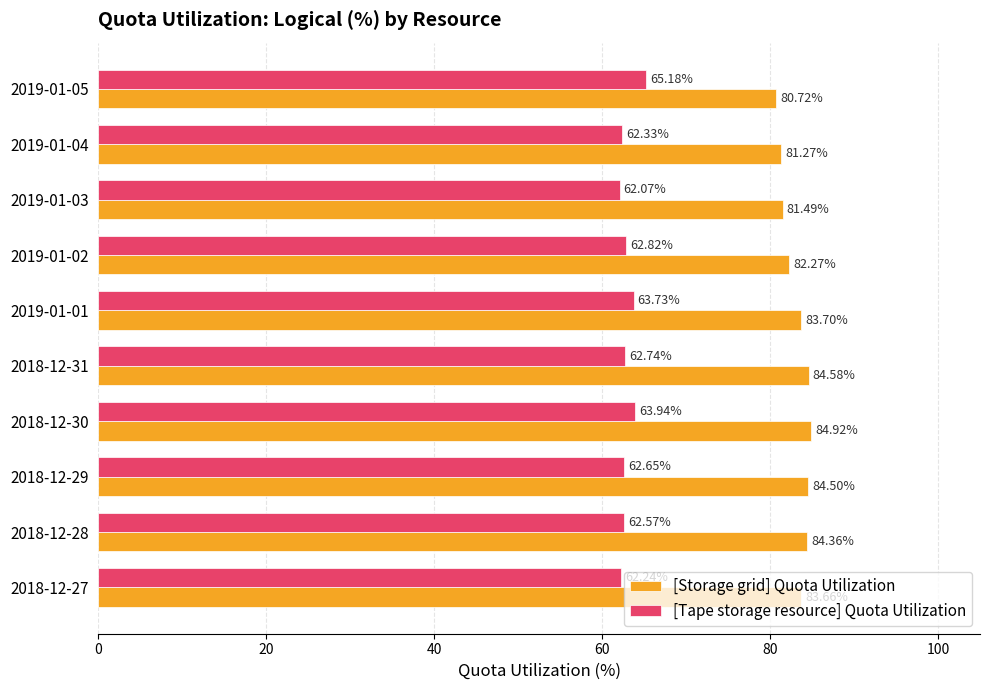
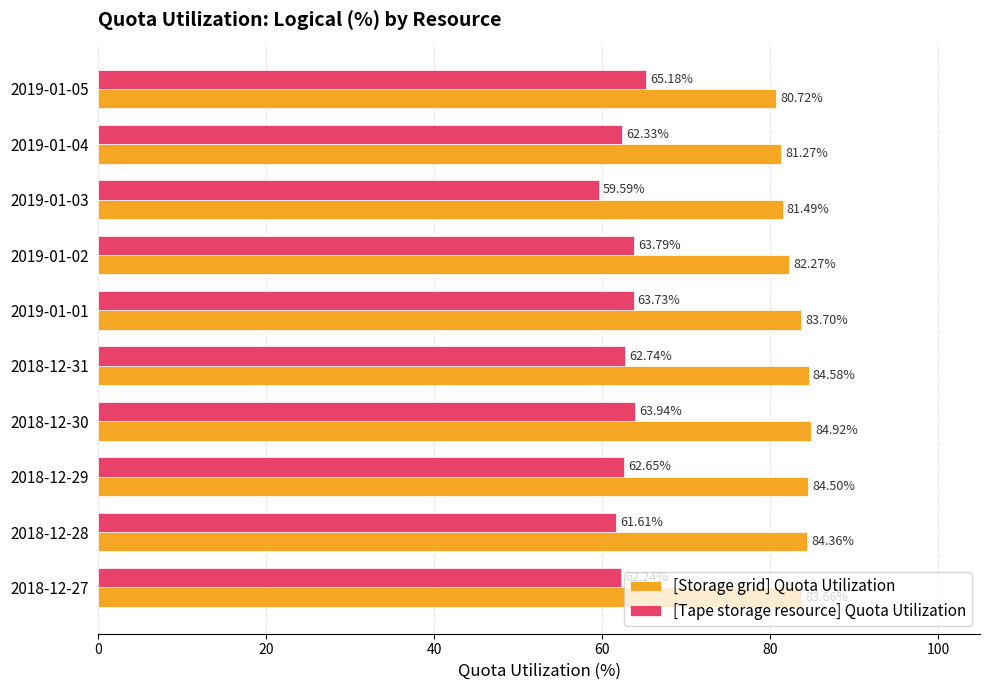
[Tape storage resource] Quota Utilization, 2019-01-03: 62.07% -> 59.59%
[Tape storage resource] Quota Utilization, 2019-01-02: 62.82% -> 63.79%
[Tape storage resource] Quota Utilization, 2018-12-28: 62.57% -> 61.61%
